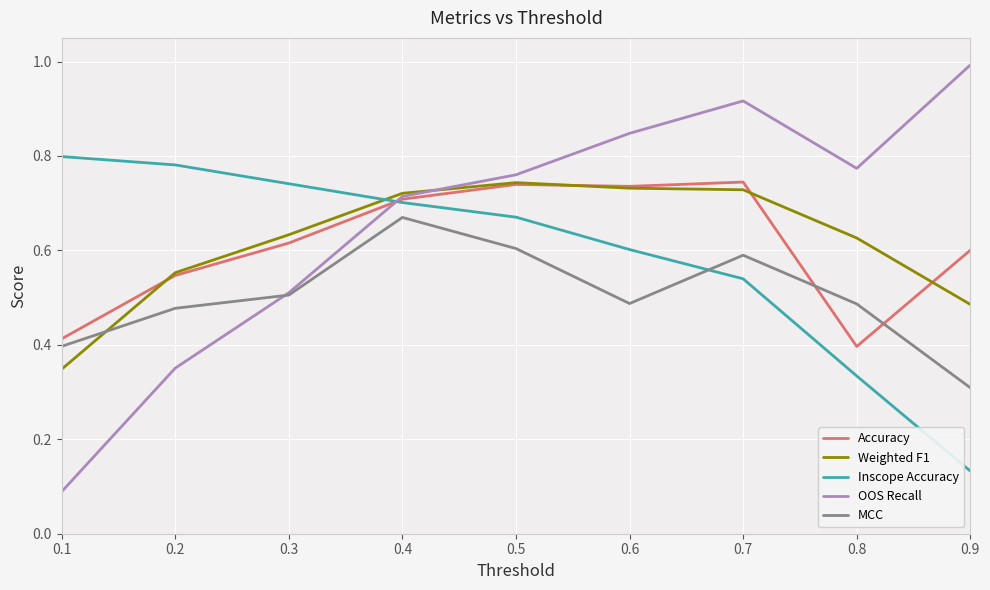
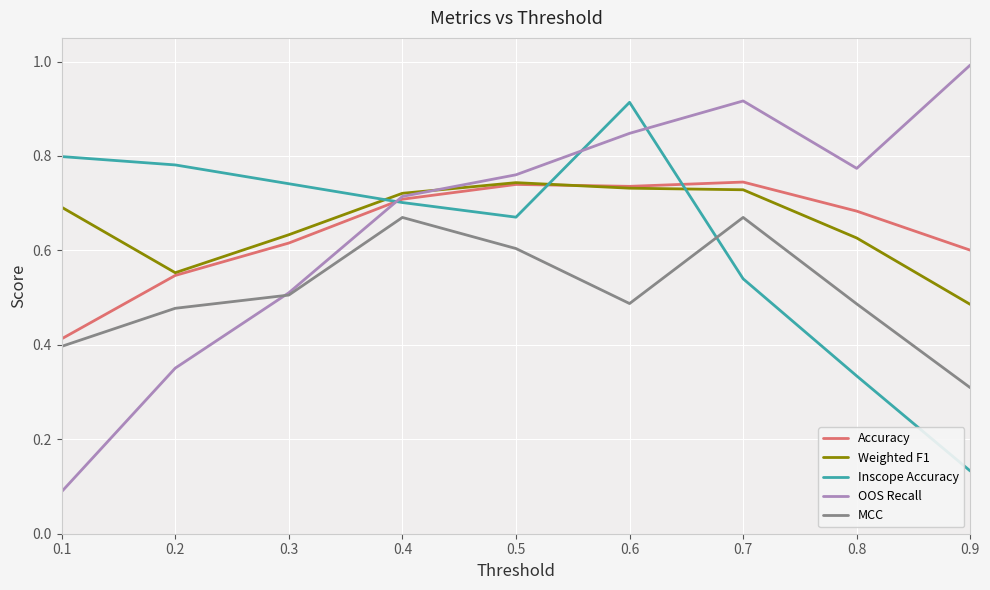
Weighted F1, 0.1: 0.35 -> 0.69
Inscope Accuracy, 0.6: 0.60 -> 0.91
MCC, 0.7: 0.59 -> 0.67
Accuracy, 0.8: 0.40 -> 0.68
